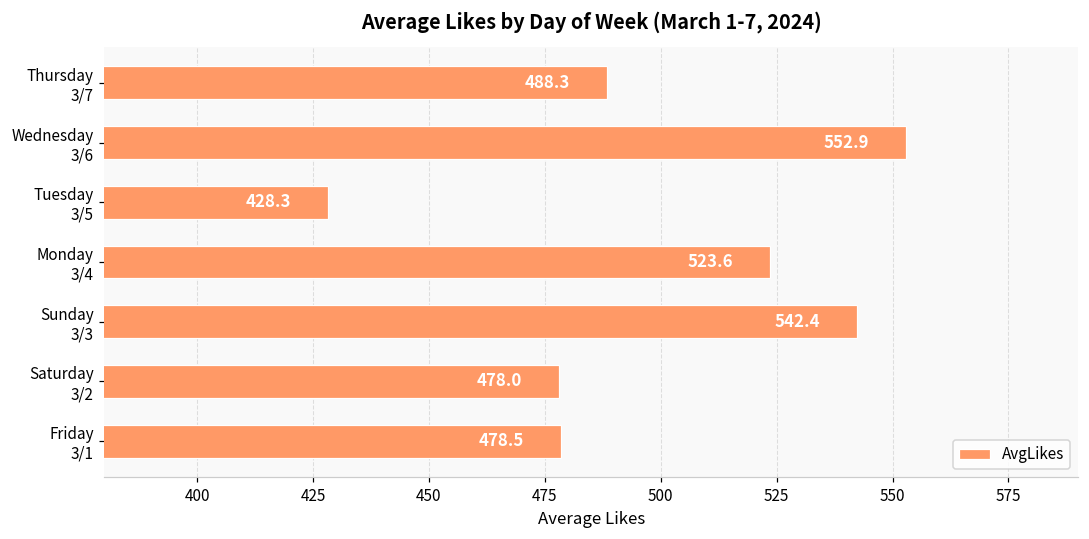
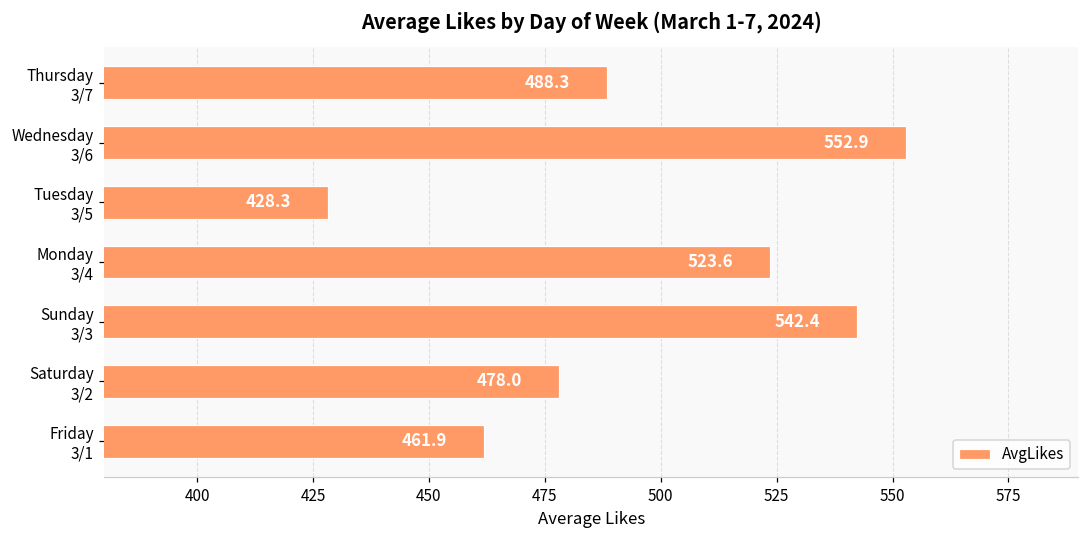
Friday 3/1: 478.5 -> 461.9
